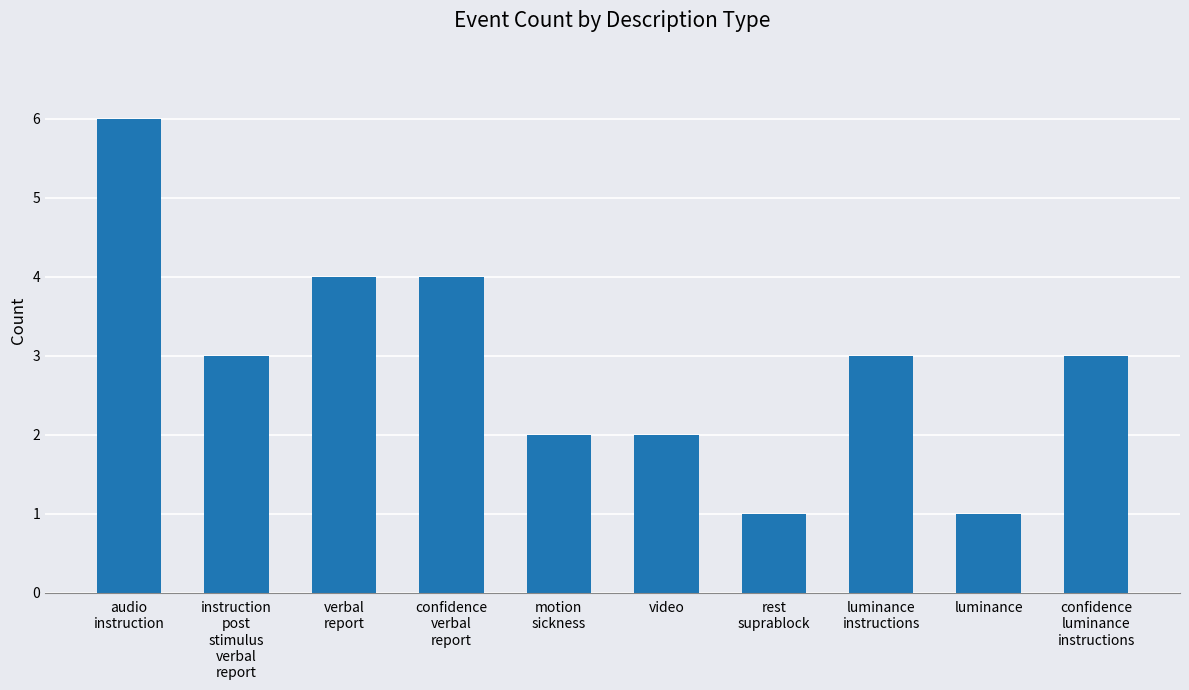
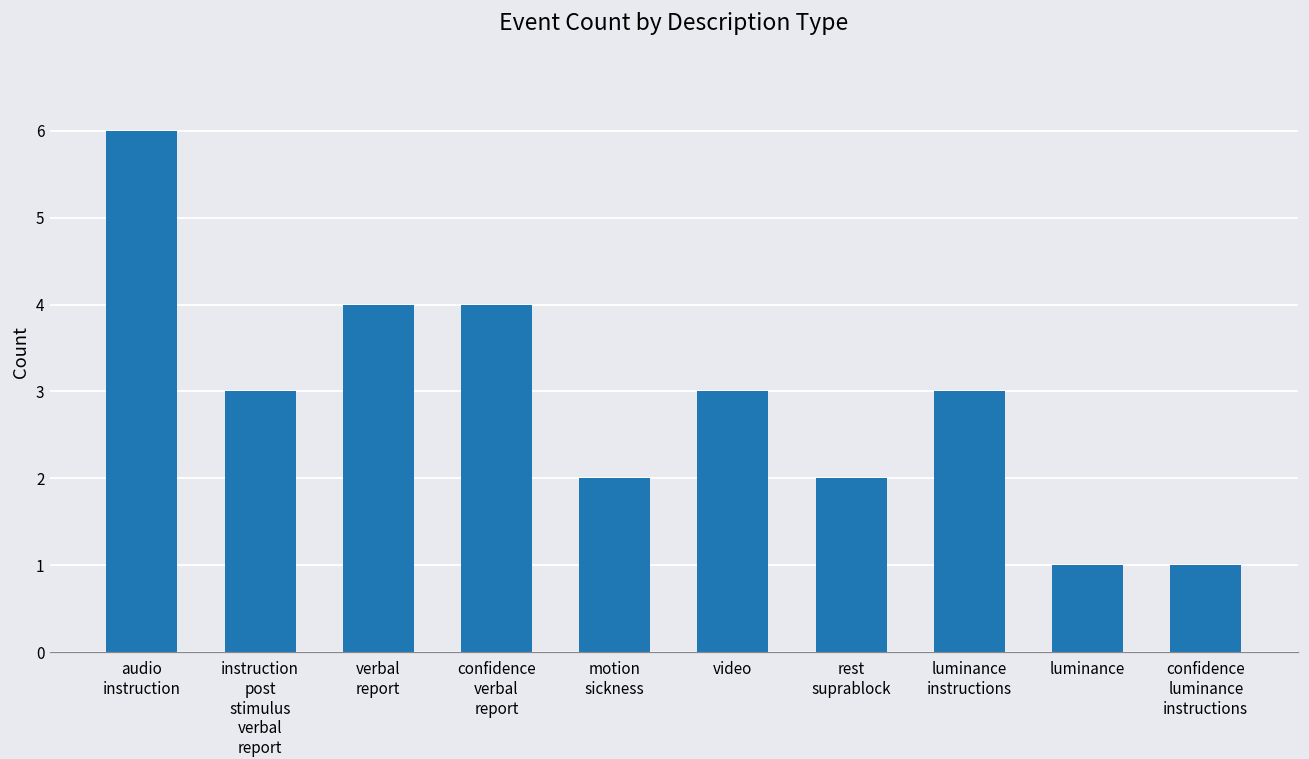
video: 2 -> 3
rest suprablock: 1 -> 2
confidence luminance instructions: 3 -> 1
